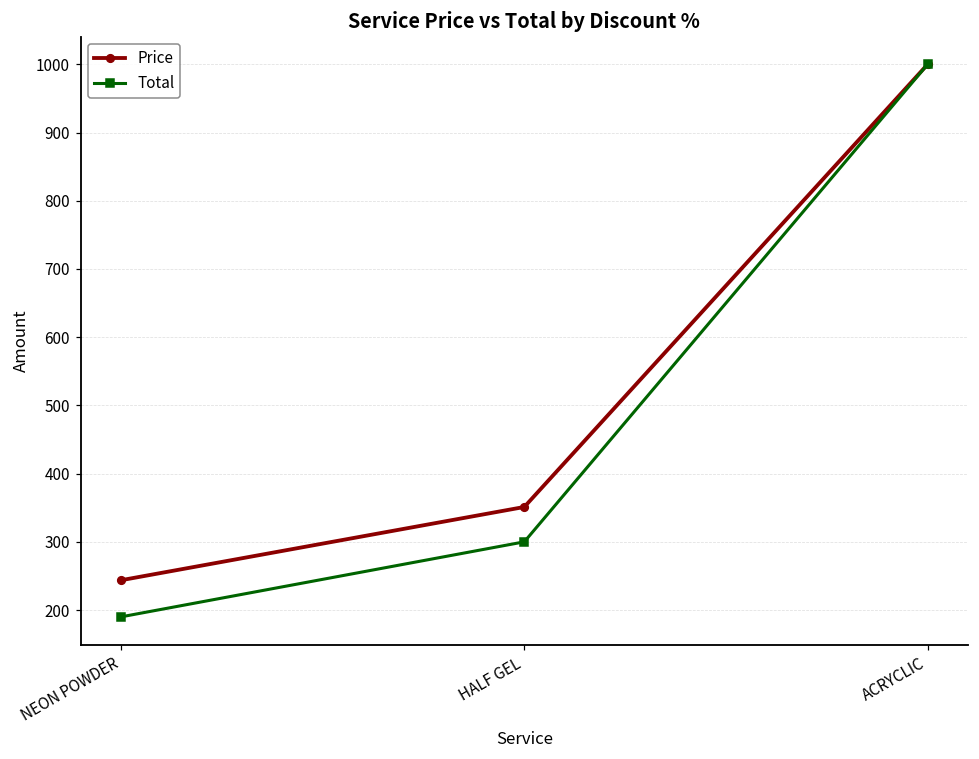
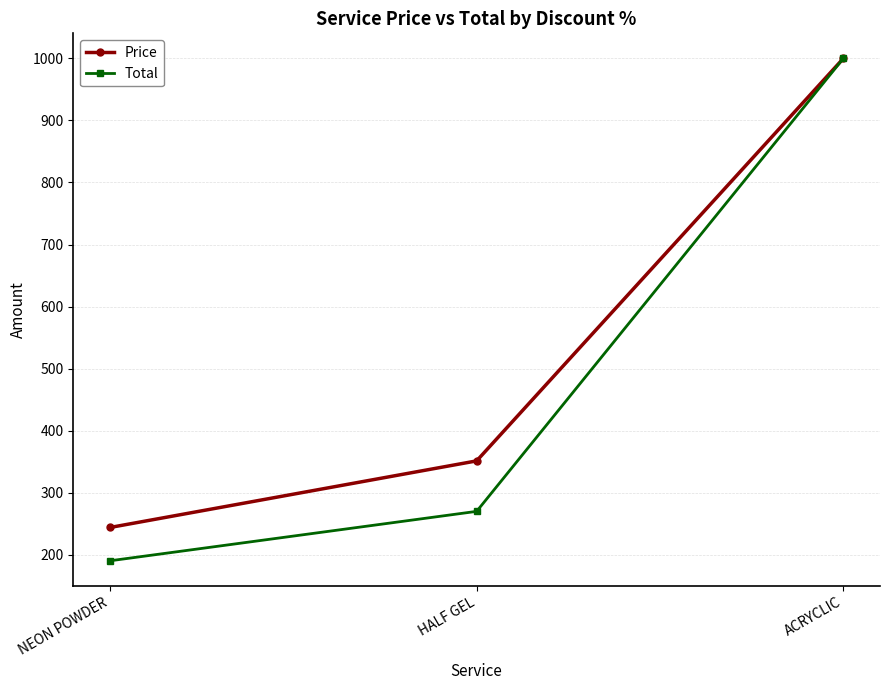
Total, HALF GEL: 300 -> 270
